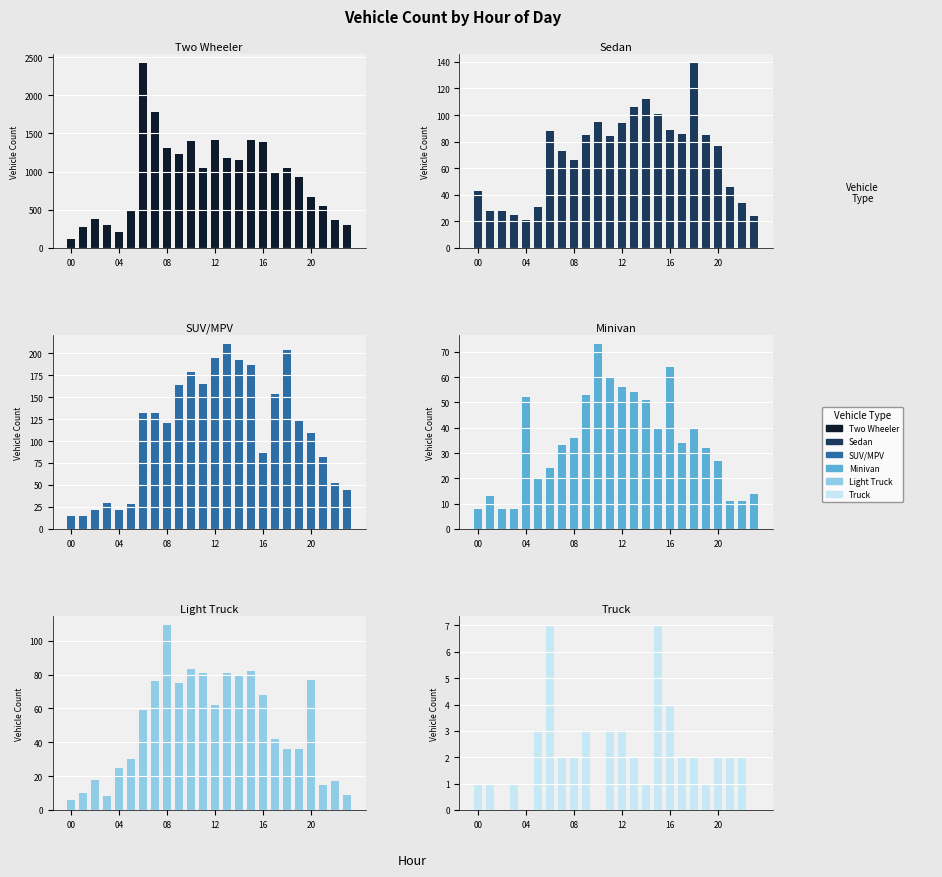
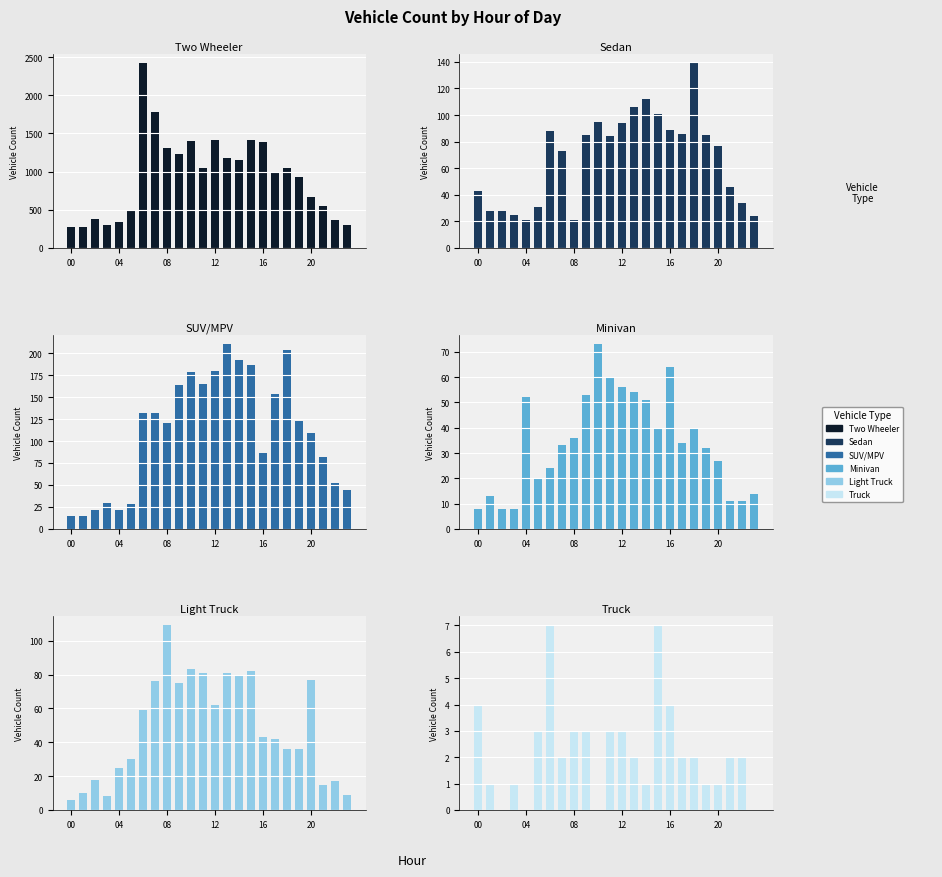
Two Wheeler, 00: 100 -> 300
Two Wheeler, 04: 200 -> 300
Sedan, 08: 66 -> 21
SUV/MPV, 12: 190 -> 180
Light Truck, 16: 68 -> 43
Truck, 00: 1 -> 4
Truck, 08: 2 -> 3
Truck, 20: 2 -> 1
